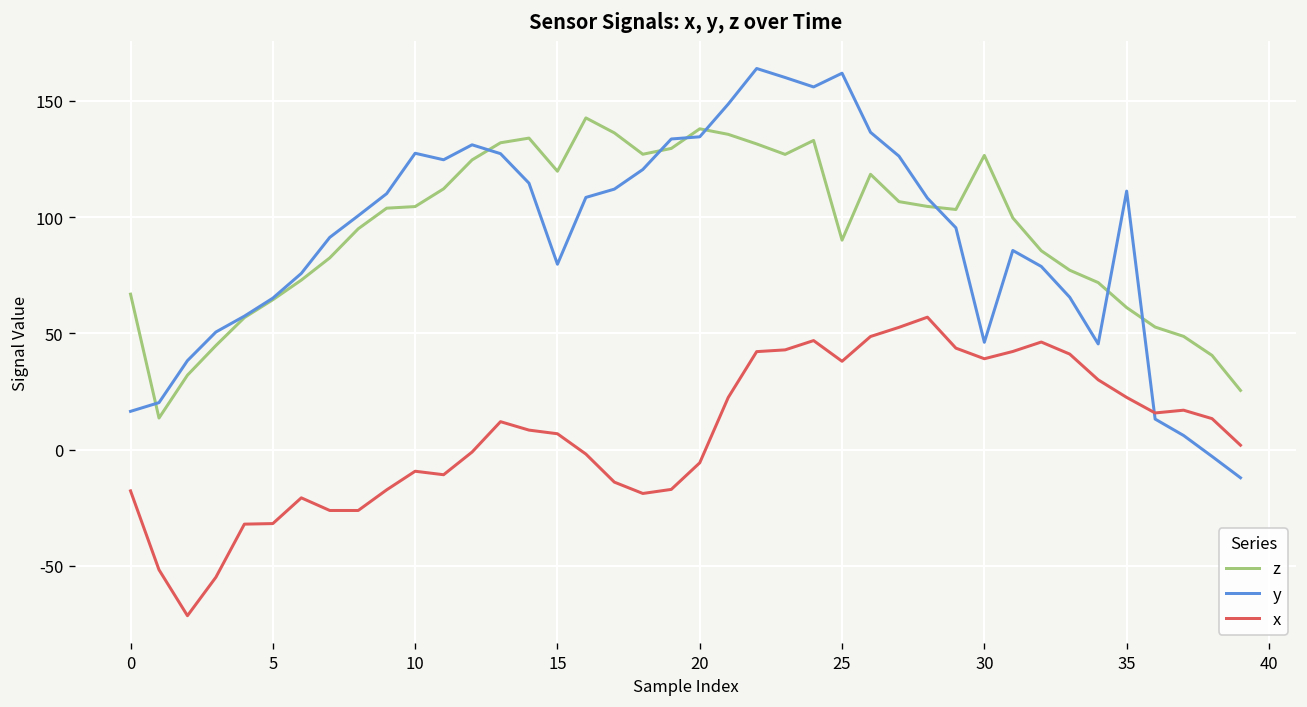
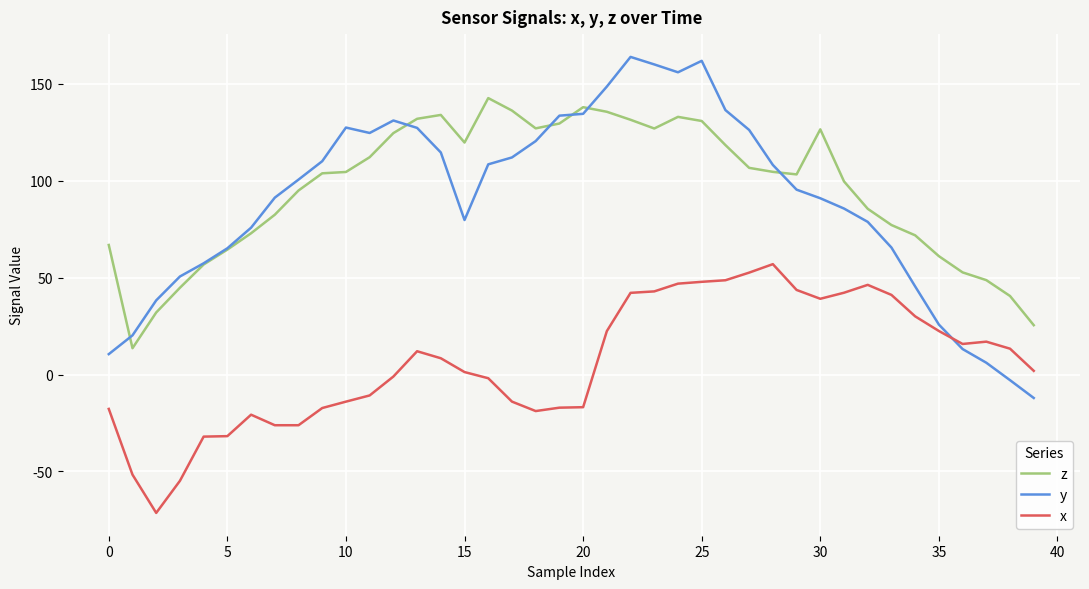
y, 0: 17 -> 11
x, 10: -9 -> -14
x, 15: 7 -> 1
x, 20: -6 -> -17
z, 25: 90 -> 131
x, 25: 38 -> 48
y, 30: 46 -> 91
y, 35: 111 -> 26
